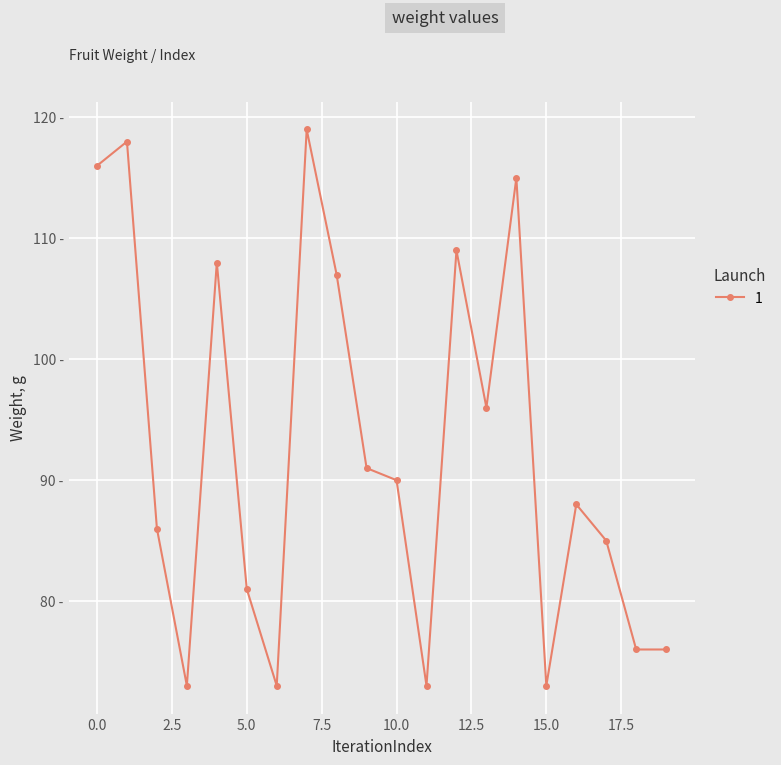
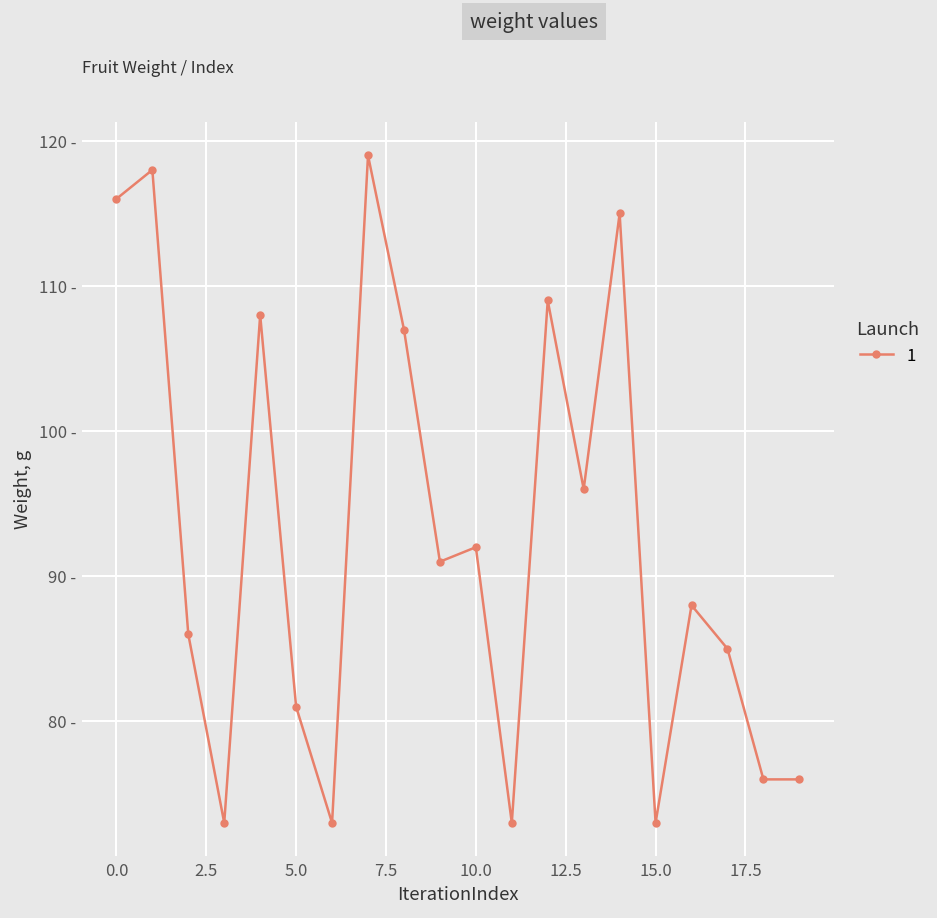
10.0: 90 - -> 92 -
